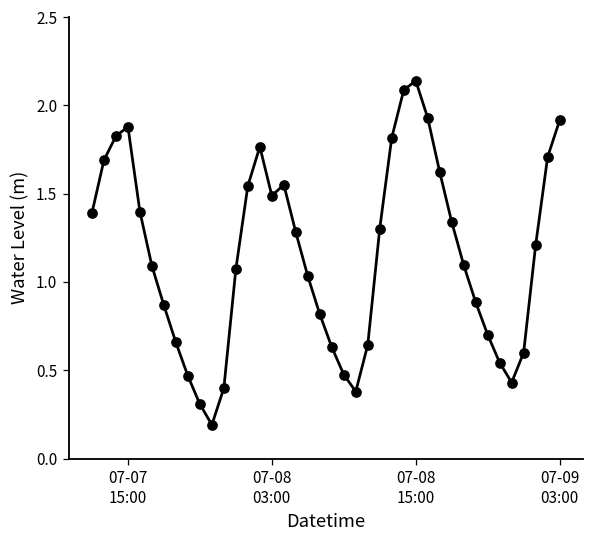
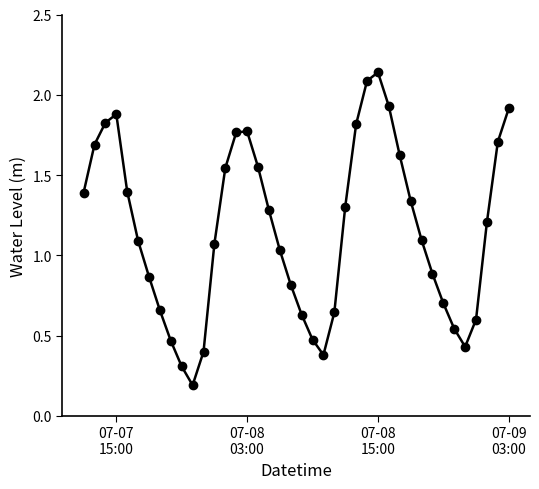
07-08 03:00: 1.49 -> 1.77
